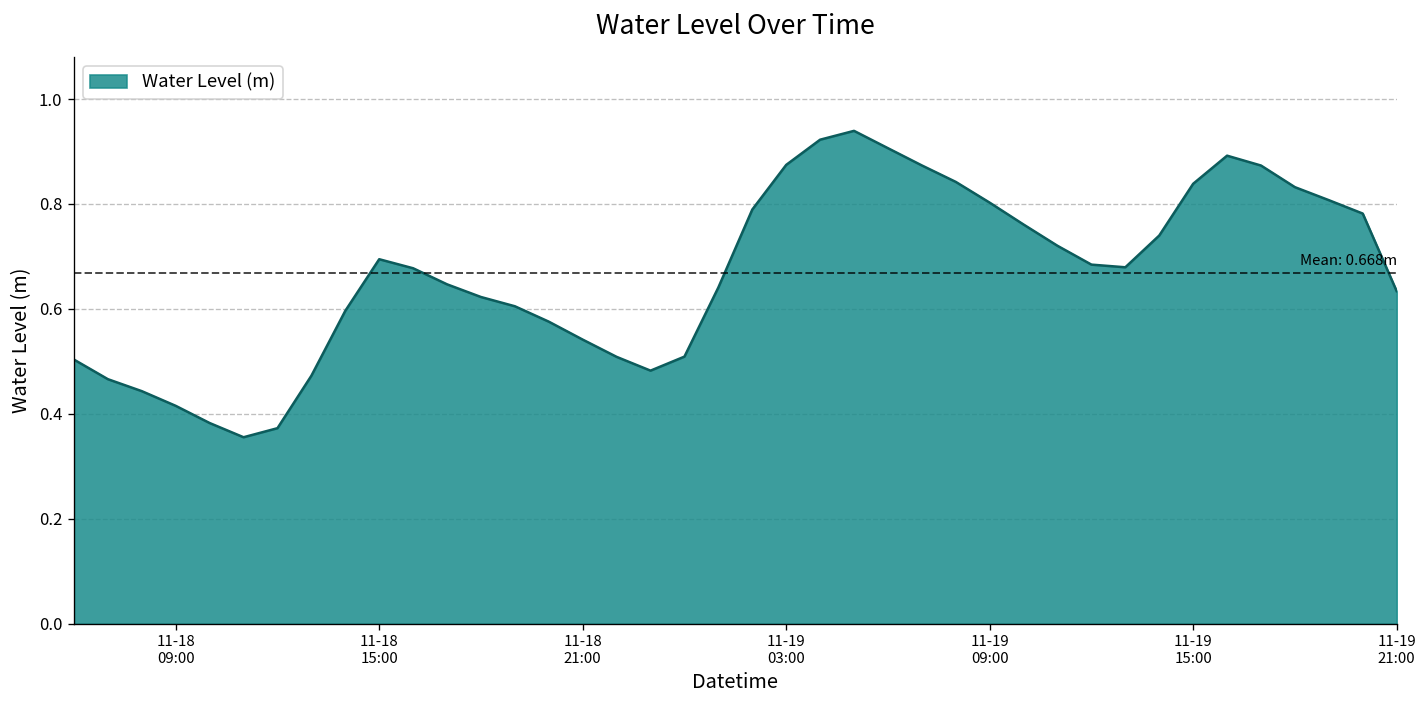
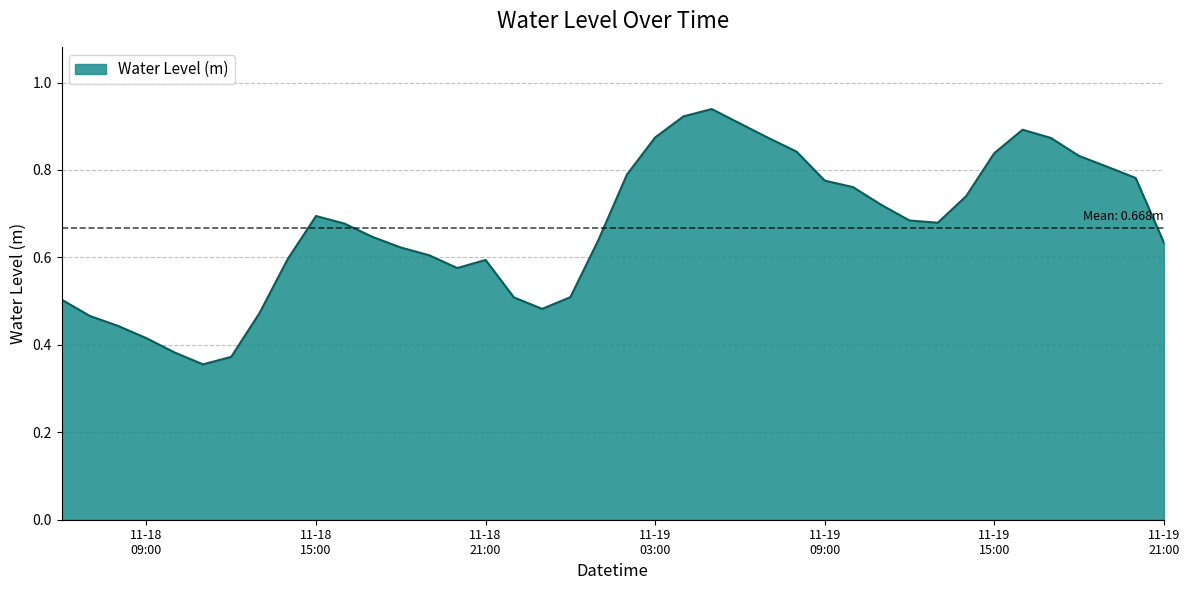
11-18 21:00: 0.54 -> 0.59
11-19 09:00: 0.80 -> 0.78
